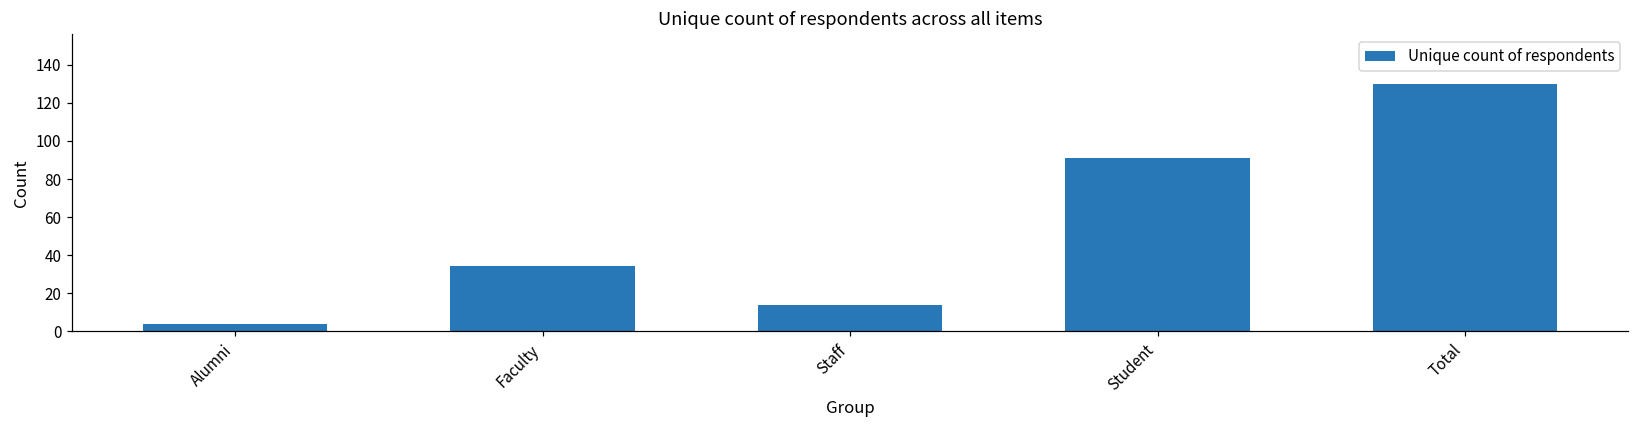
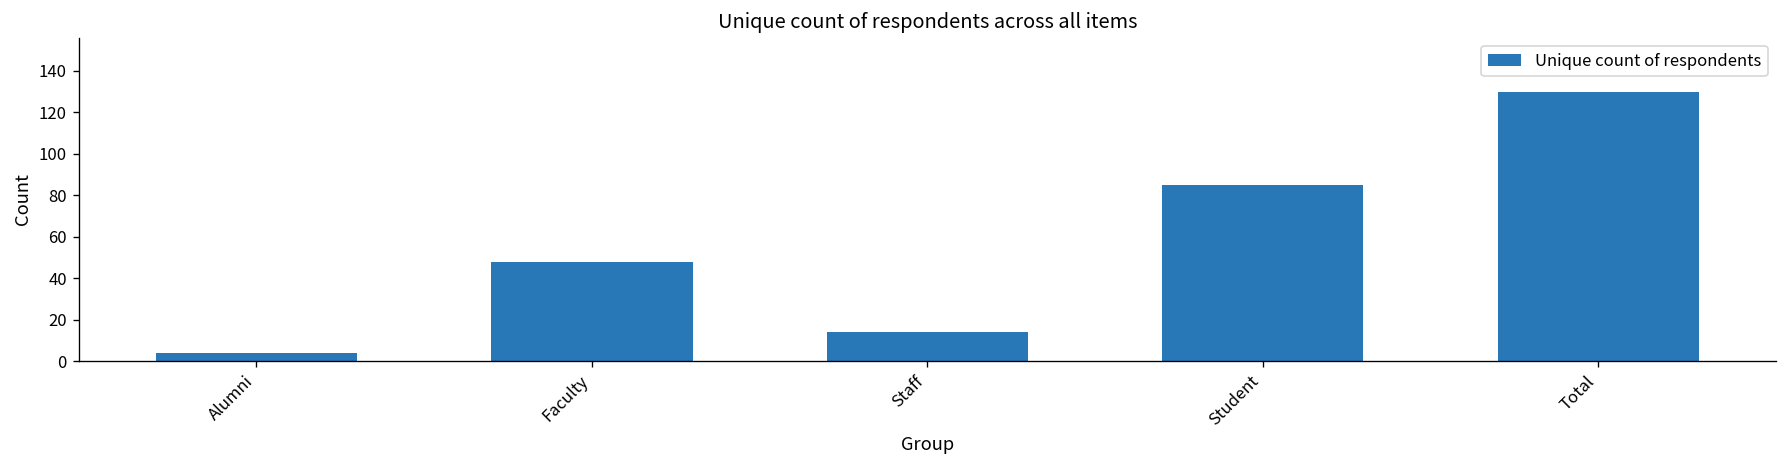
Faculty: 34 -> 48
Student: 91 -> 85
